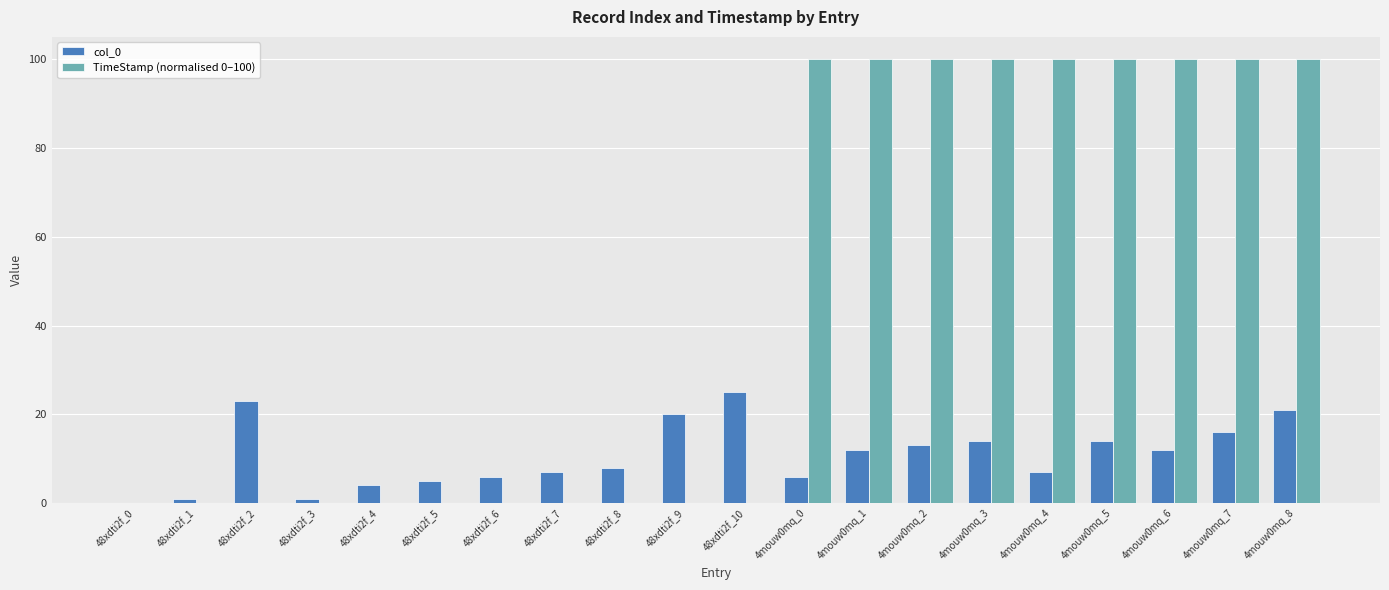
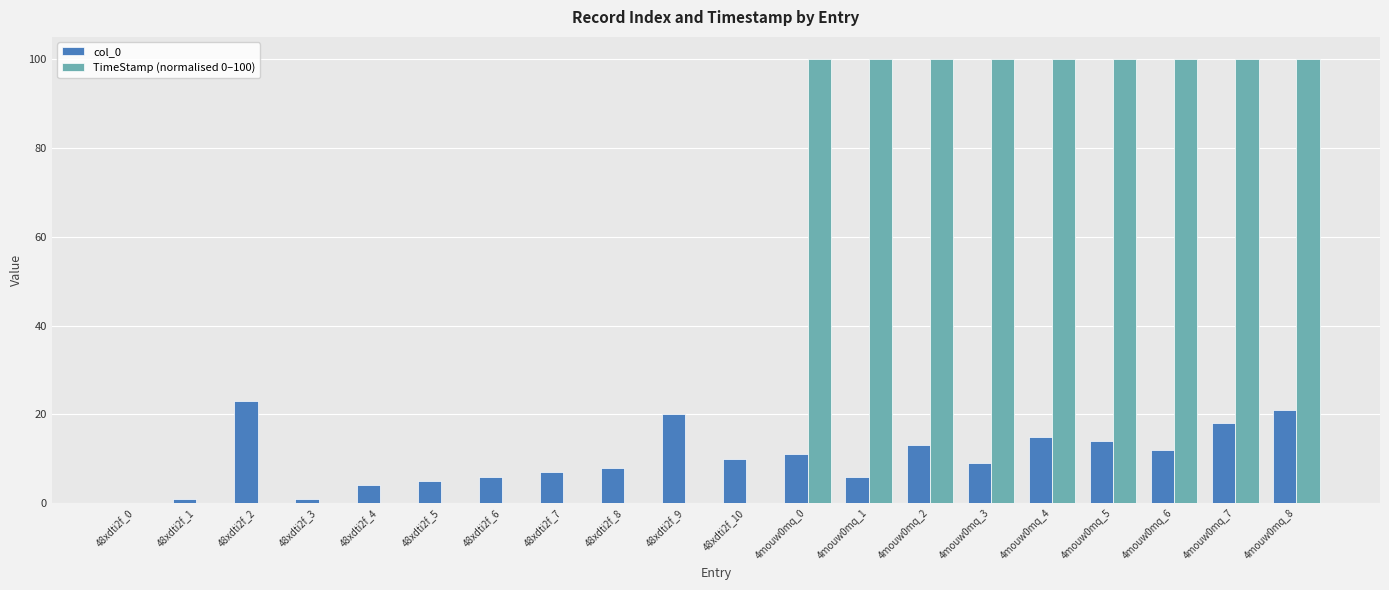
col_0, 48xdti2f_10: 25 -> 10
col_0, 4mouw0mq_0: 6 -> 11
col_0, 4mouw0mq_1: 12 -> 6
col_0, 4mouw0mq_3: 14 -> 9
col_0, 4mouw0mq_4: 7 -> 15
col_0, 4mouw0mq_7: 16 -> 18
